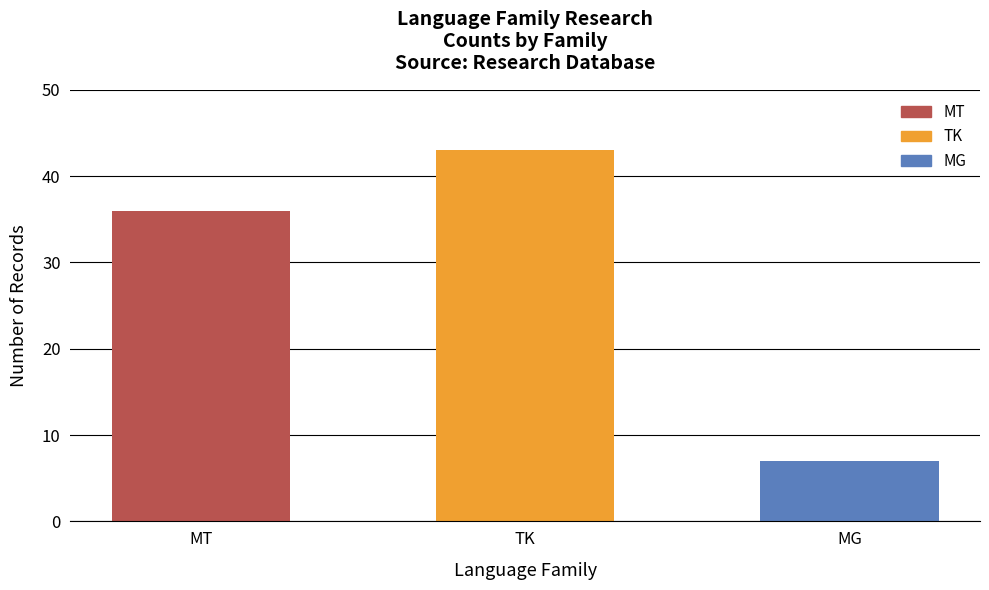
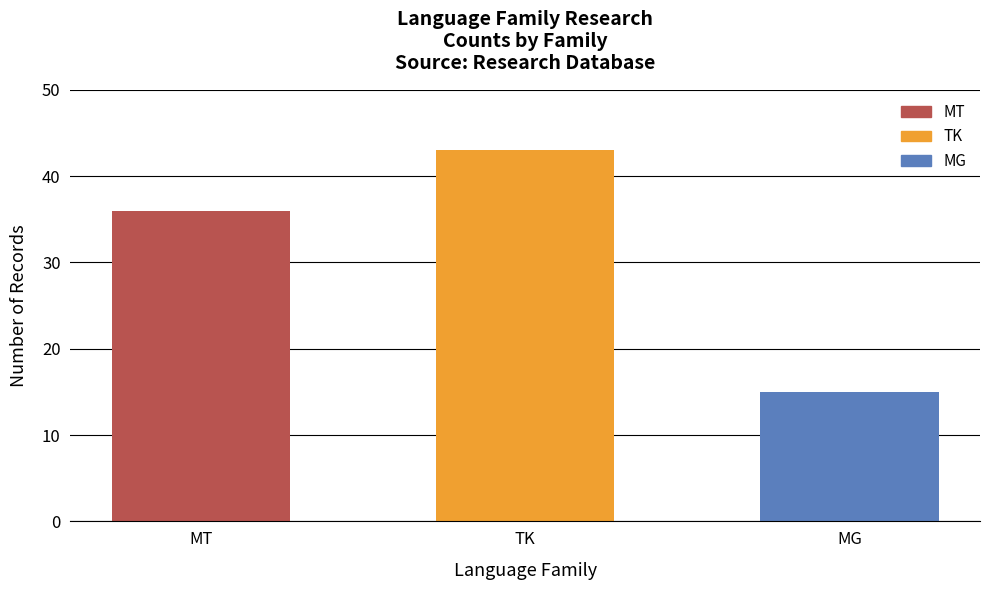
MG: 7 -> 15
